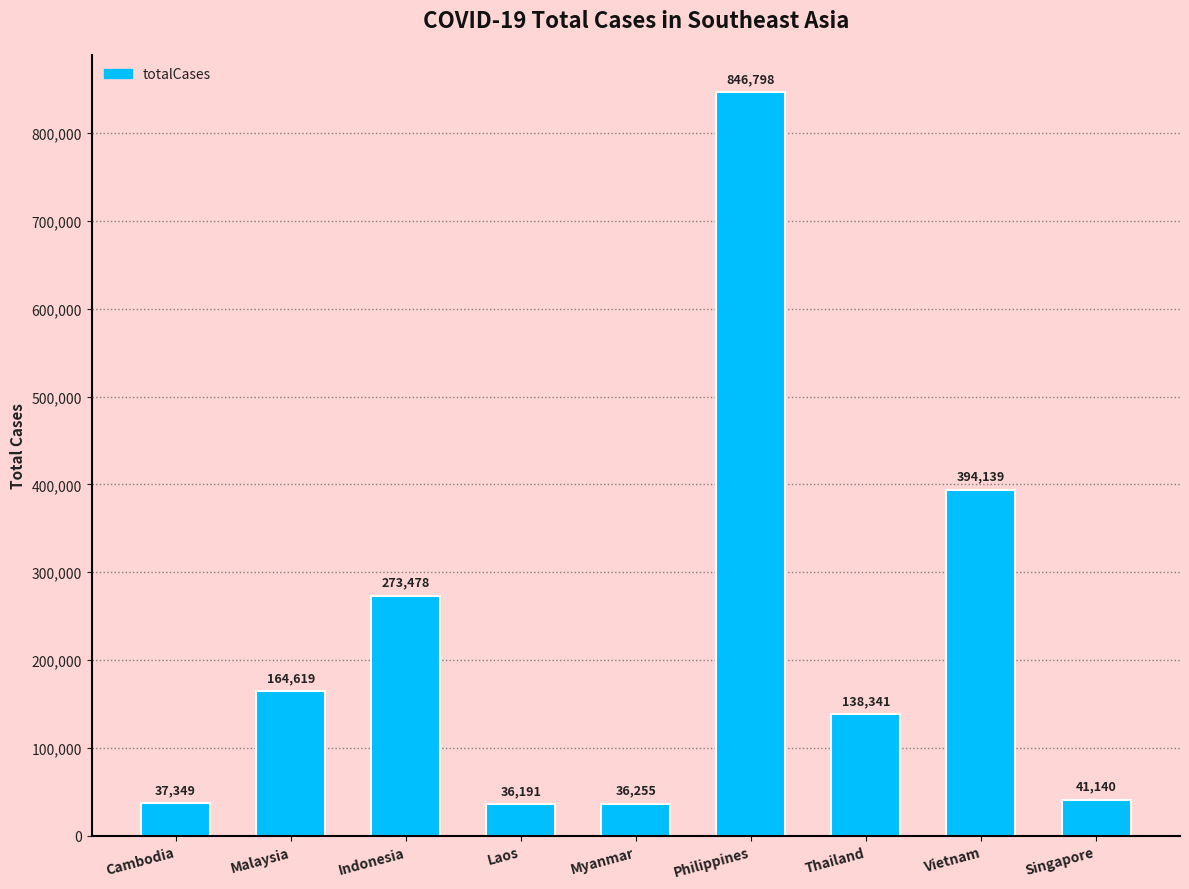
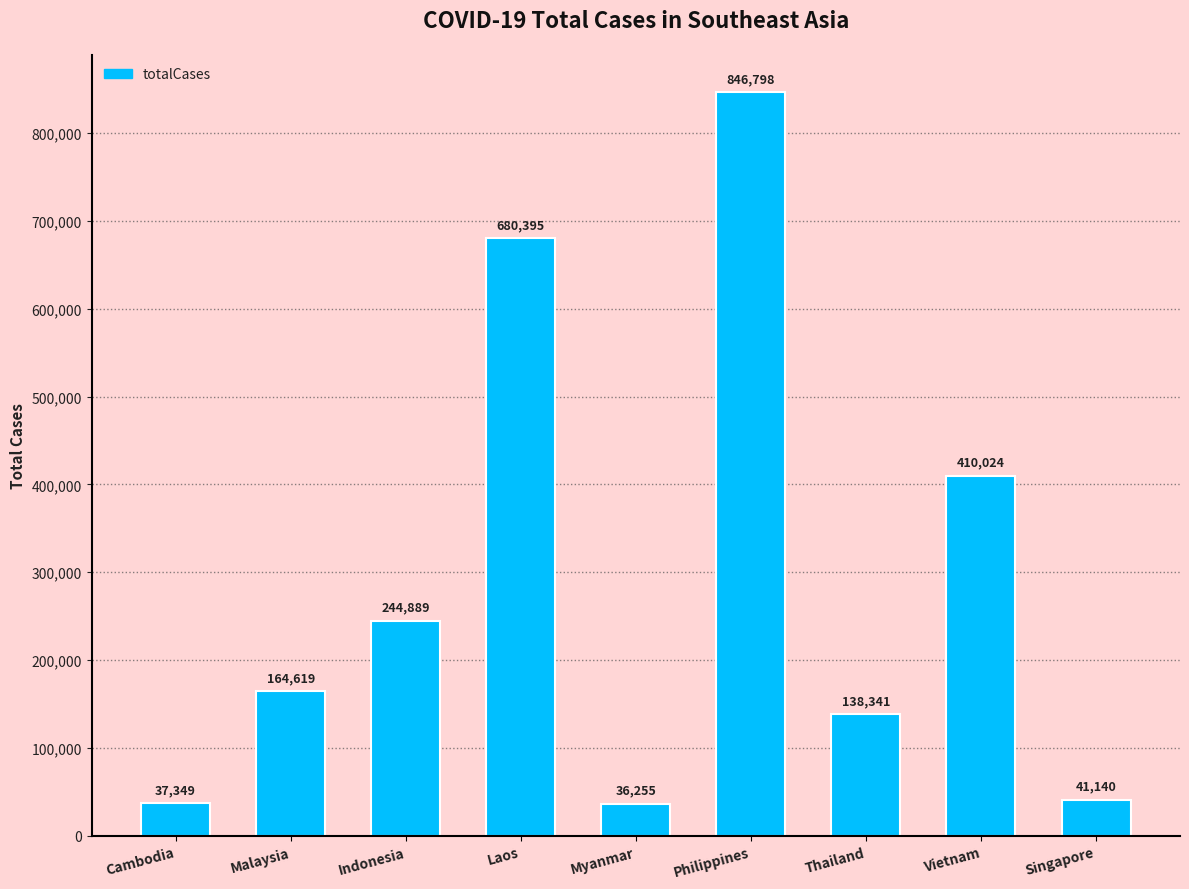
Indonesia: 273,478 -> 244,889
Laos: 36,191 -> 680,395
Vietnam: 394,139 -> 410,024
